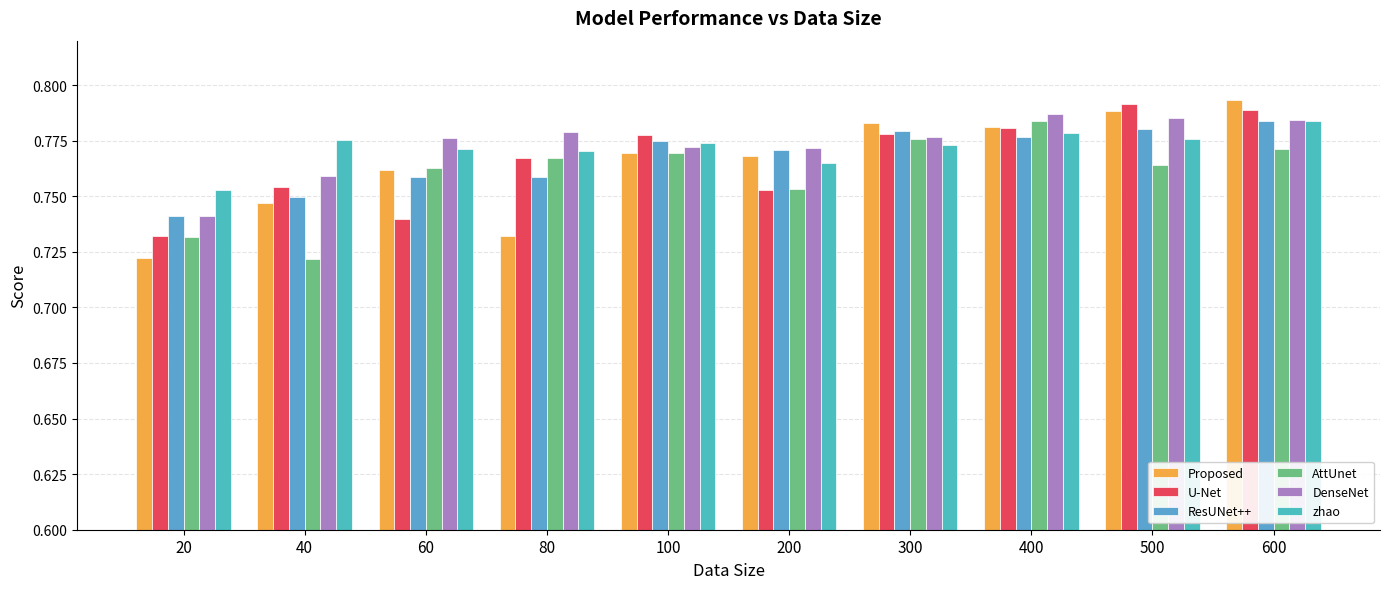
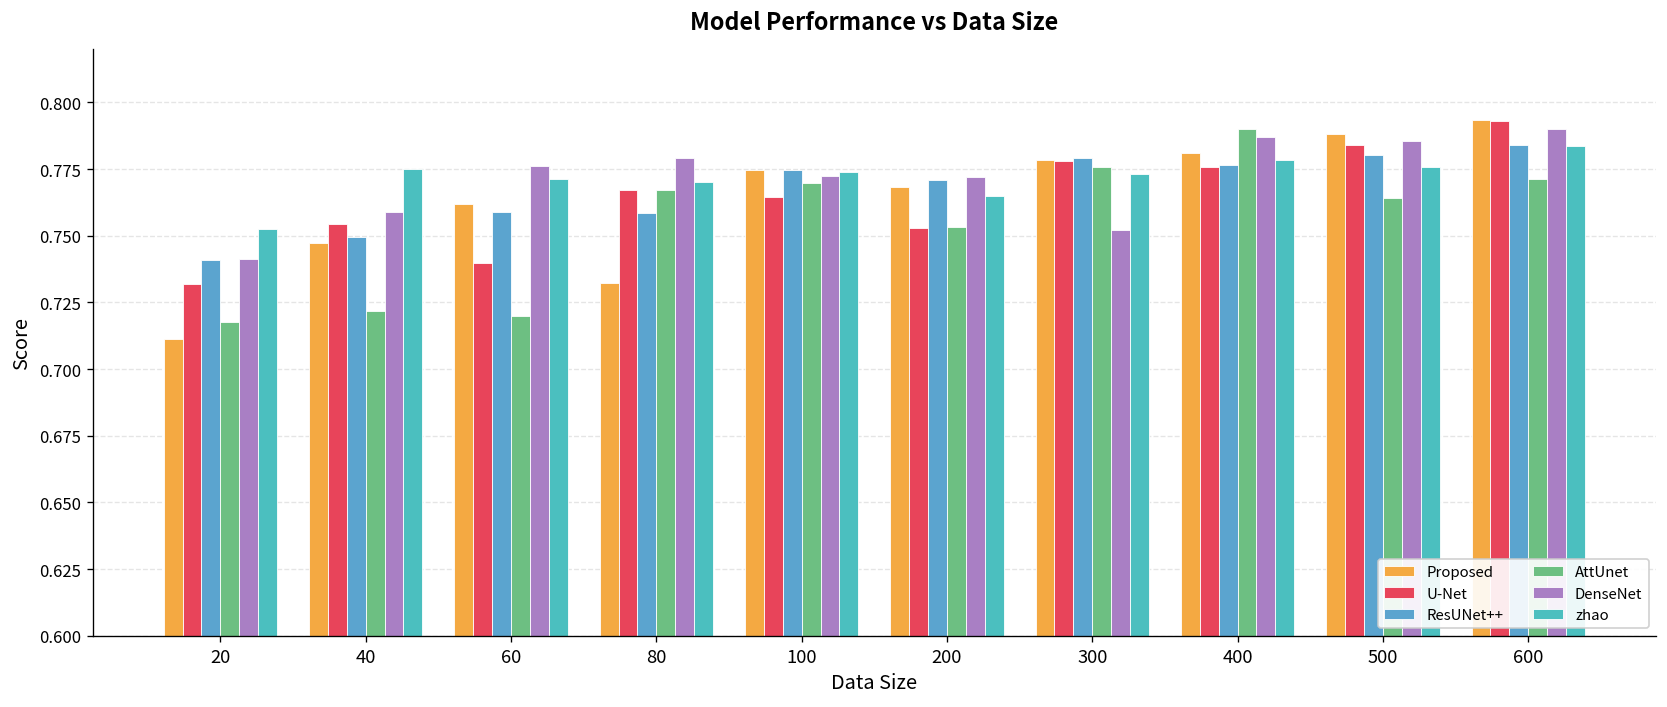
Proposed, 20: 0.722 -> 0.711
AttUnet, 20: 0.732 -> 0.718
AttUnet, 60: 0.763 -> 0.720
Proposed, 100: 0.770 -> 0.775
U-Net, 100: 0.778 -> 0.765
Proposed, 300: 0.783 -> 0.778
DenseNet, 300: 0.776 -> 0.752
U-Net, 400: 0.781 -> 0.776
AttUnet, 400: 0.784 -> 0.790
U-Net, 500: 0.791 -> 0.784
U-Net, 600: 0.789 -> 0.793
DenseNet, 600: 0.784 -> 0.790
